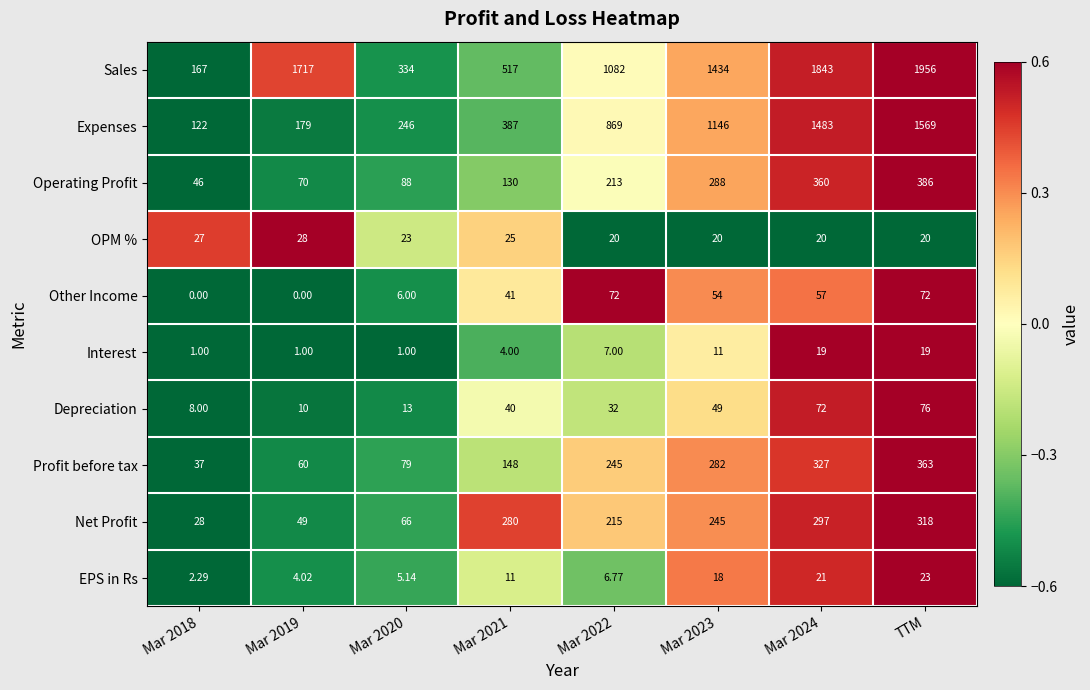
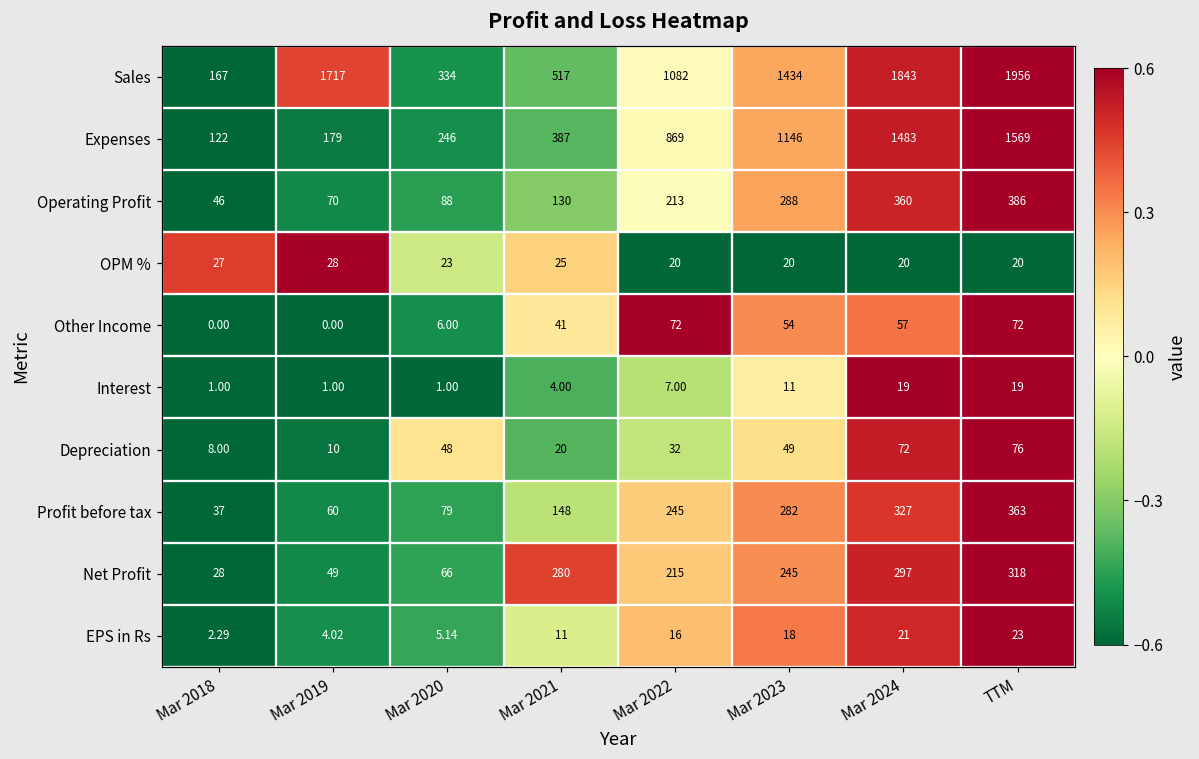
Depreciation, Mar 2020: 13 -> 48
Depreciation, Mar 2021: 40 -> 20
EPS in Rs, Mar 2022: 6.77 -> 16
